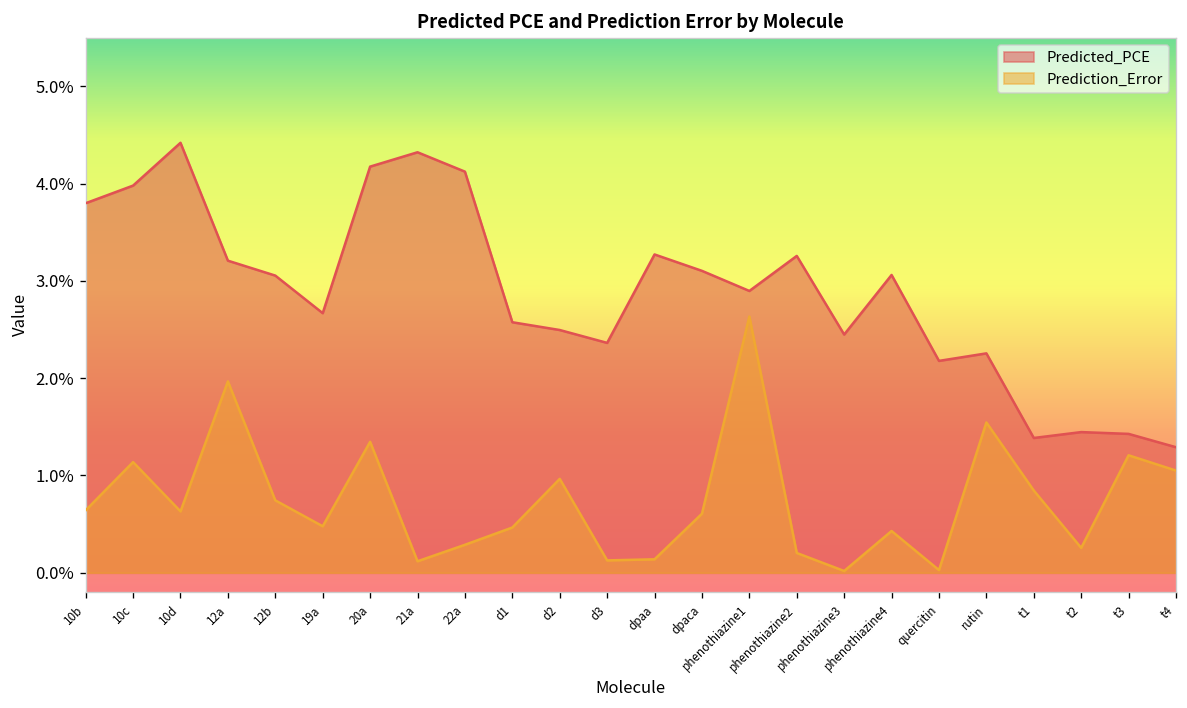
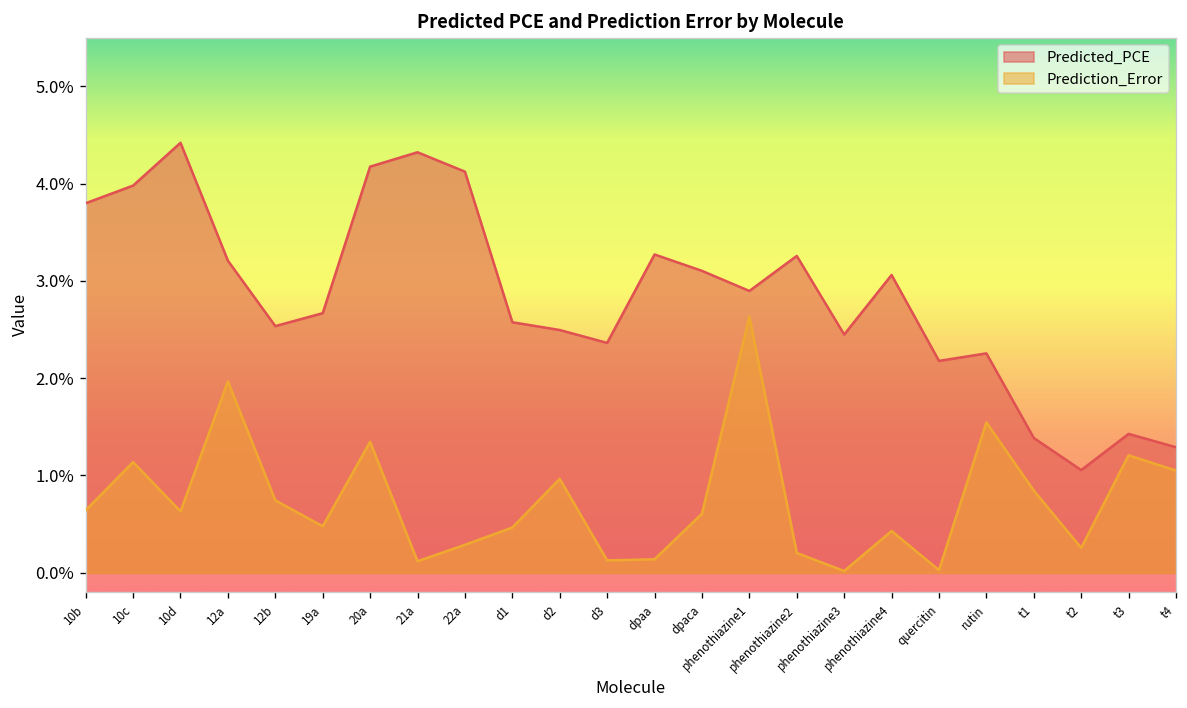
Predicted_PCE, 12b: 3.1% -> 2.5%
Predicted_PCE, t2: 1.4% -> 1.1%
